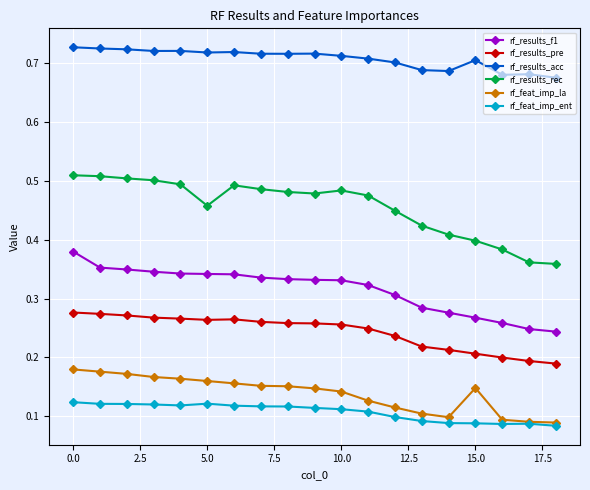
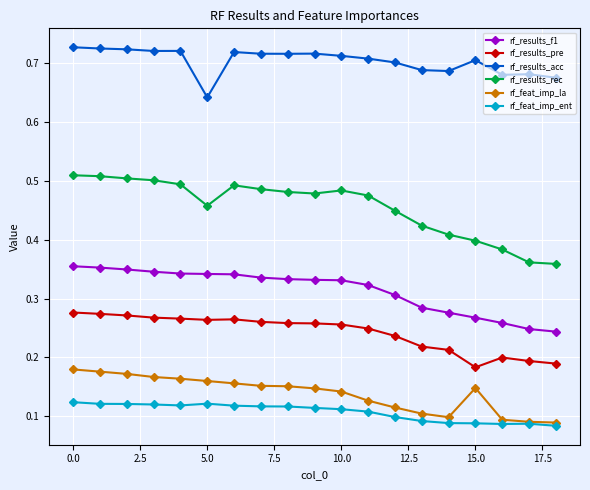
rf_results_f1, 0.0: 0.38 -> 0.36
rf_results_acc, 5.0: 0.72 -> 0.64
rf_results_pre, 15.0: 0.21 -> 0.18
